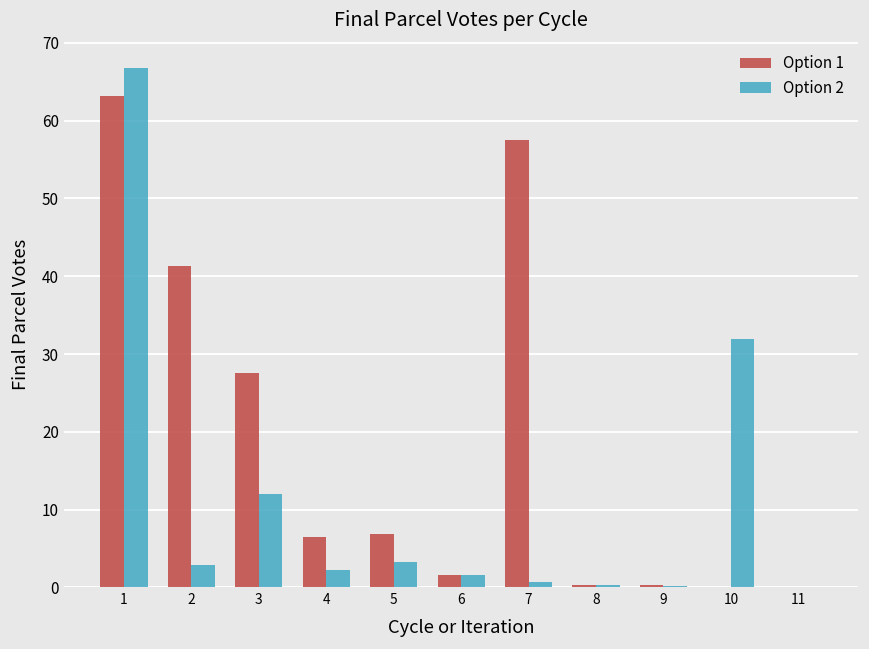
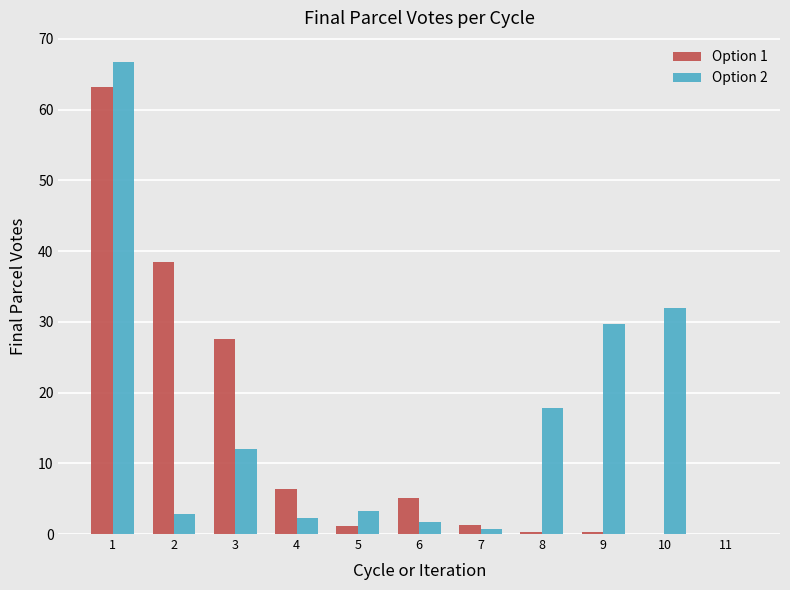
Option 1, 2: 41 -> 39
Option 1, 5: 7 -> 1
Option 1, 6: 2 -> 5
Option 1, 7: 58 -> 1
Option 2, 8: 0 -> 18
Option 2, 9: 0 -> 30
